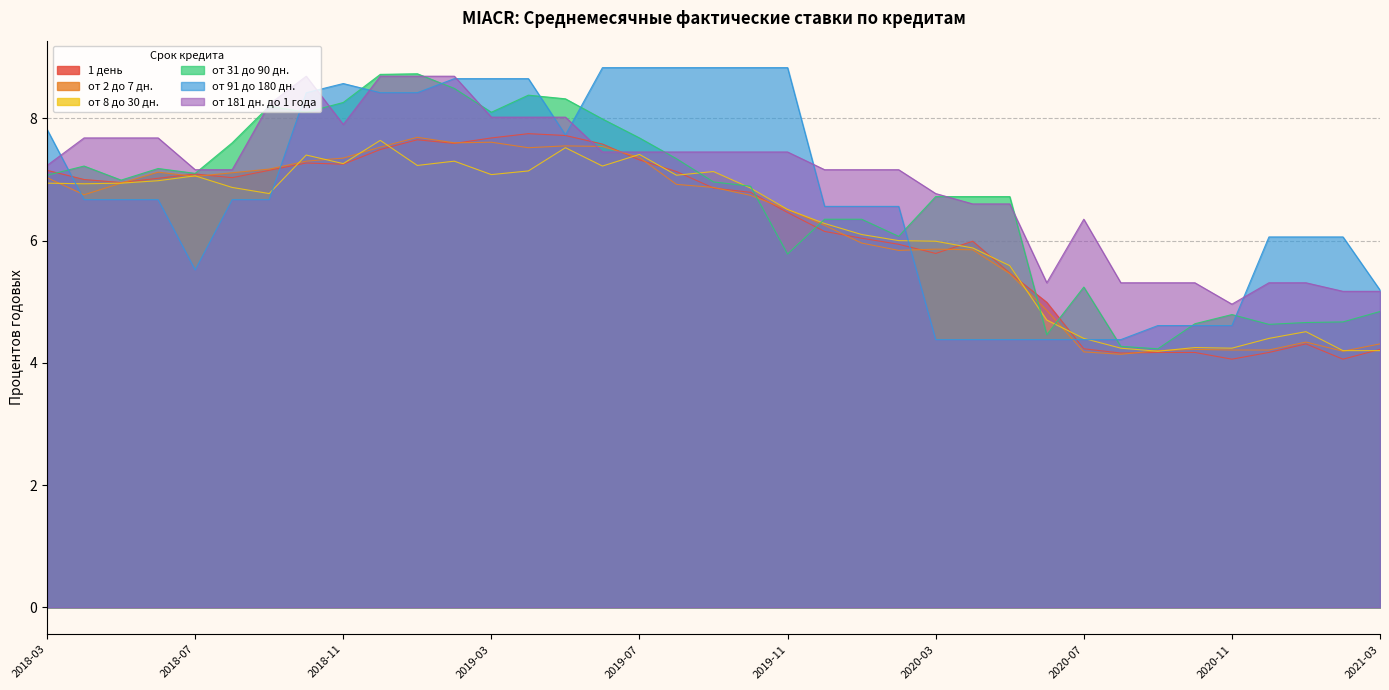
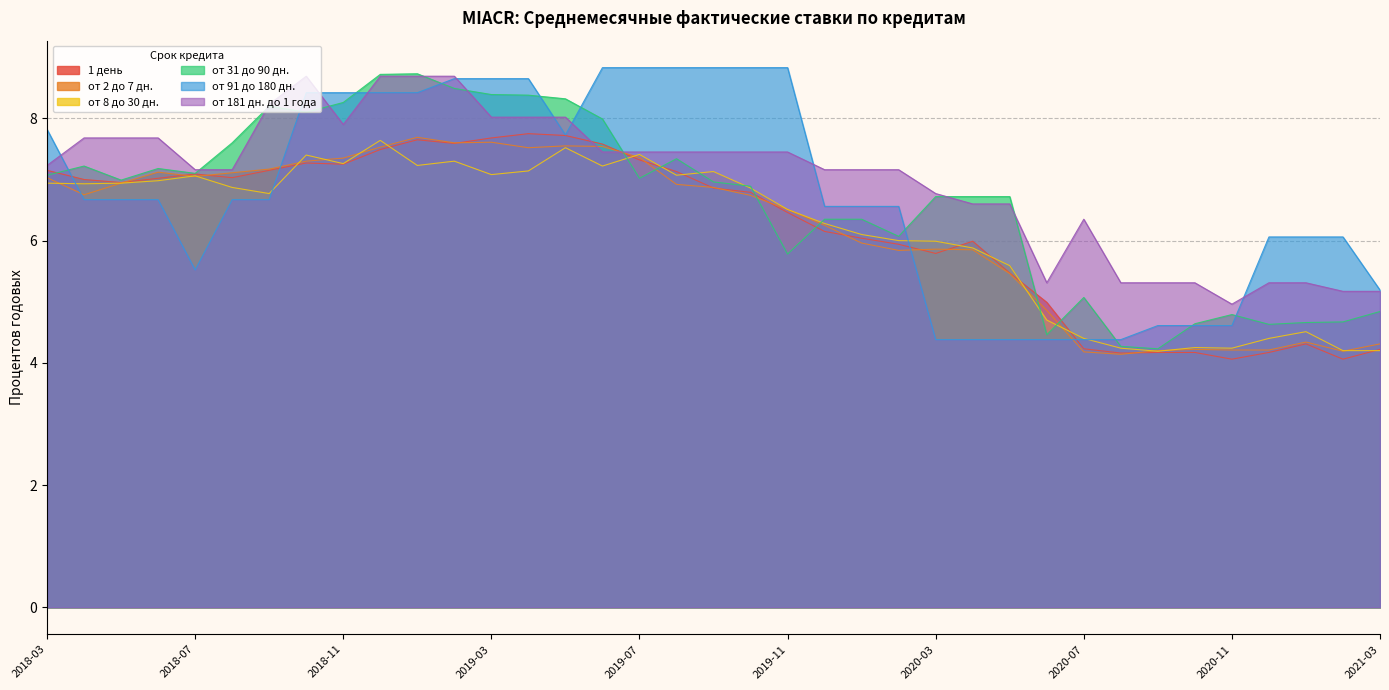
от 91 до 180 дн., 2018-11: 8.6 -> 8.4
от 31 до 90 дн., 2019-03: 8.1 -> 8.4
от 31 до 90 дн., 2019-07: 7.7 -> 7.0
от 31 до 90 дн., 2020-07: 5.2 -> 5.1
